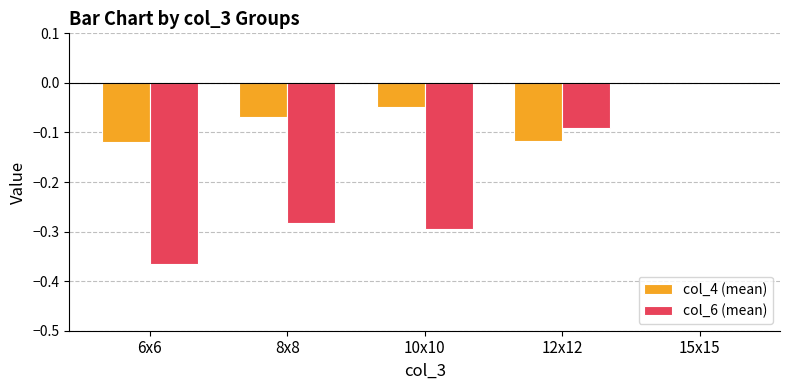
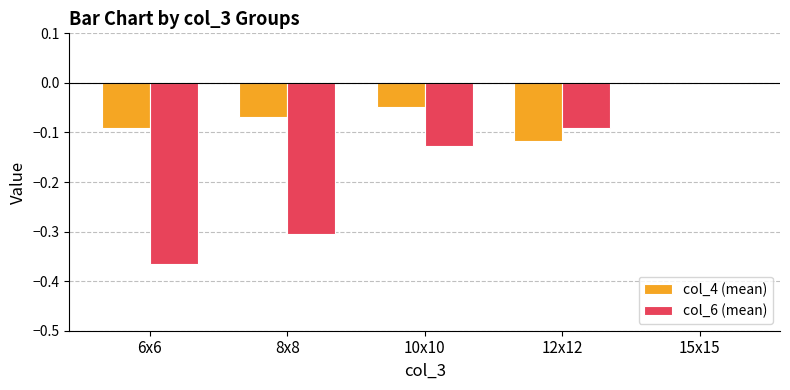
col_4 (mean), 6x6: -0.12 -> -0.09
col_6 (mean), 8x8: -0.28 -> -0.31
col_6 (mean), 10x10: -0.30 -> -0.13
